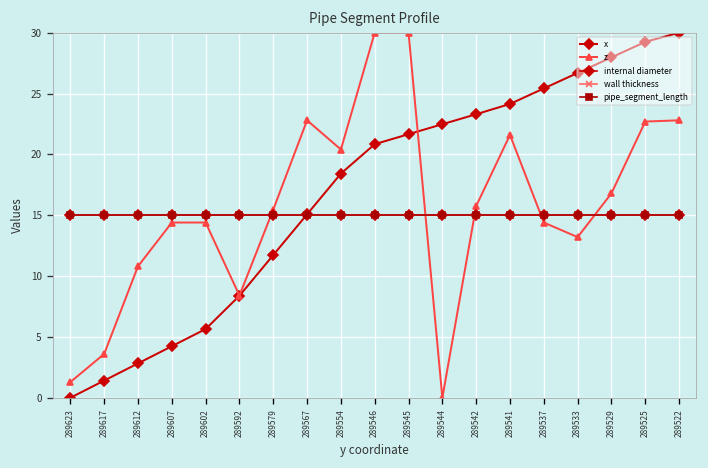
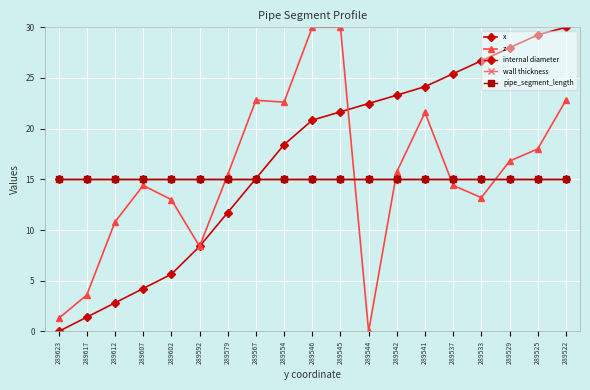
z, 289602: 14.4 -> 13.0
z, 289554: 20.4 -> 22.6
z, 289525: 22.7 -> 18.0
